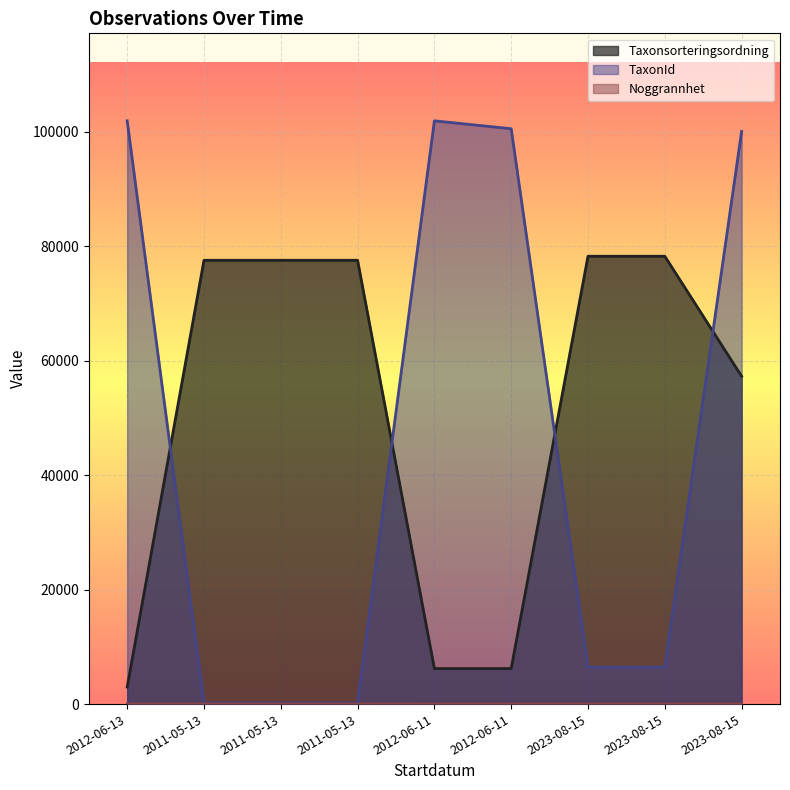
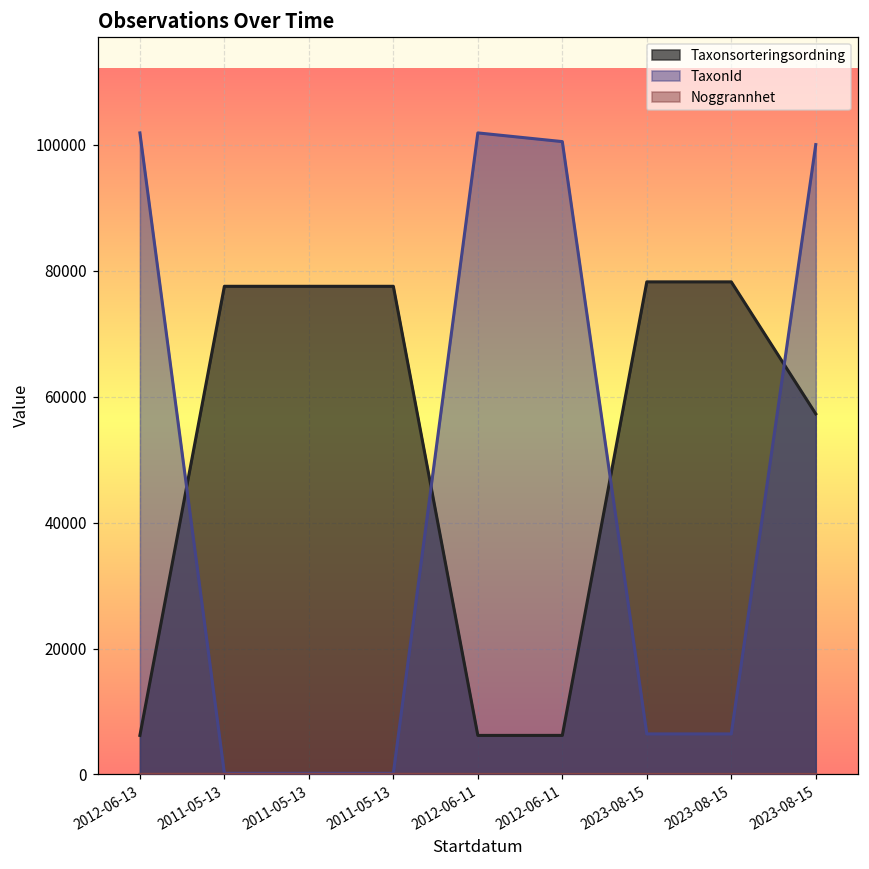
Taxonsorteringsordning, 2012-06-13: 3000 -> 6000
